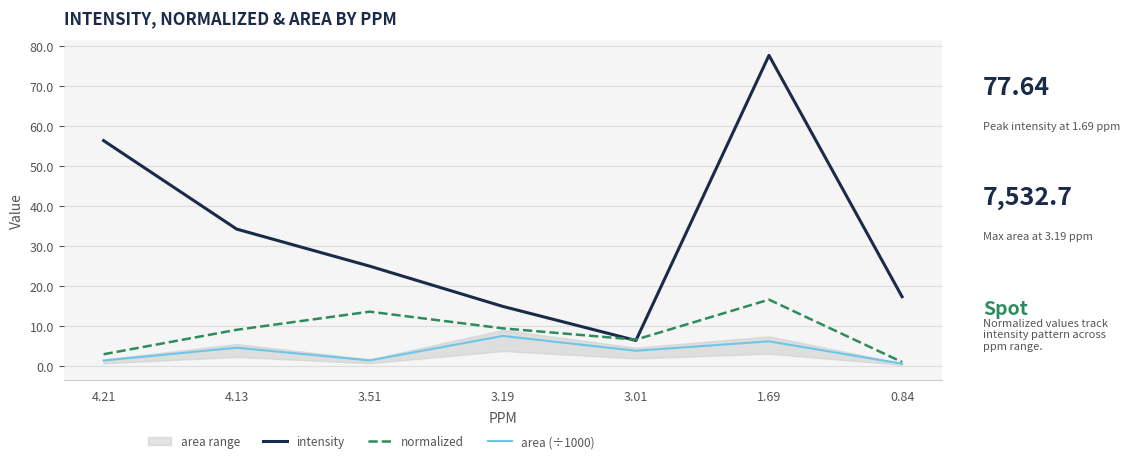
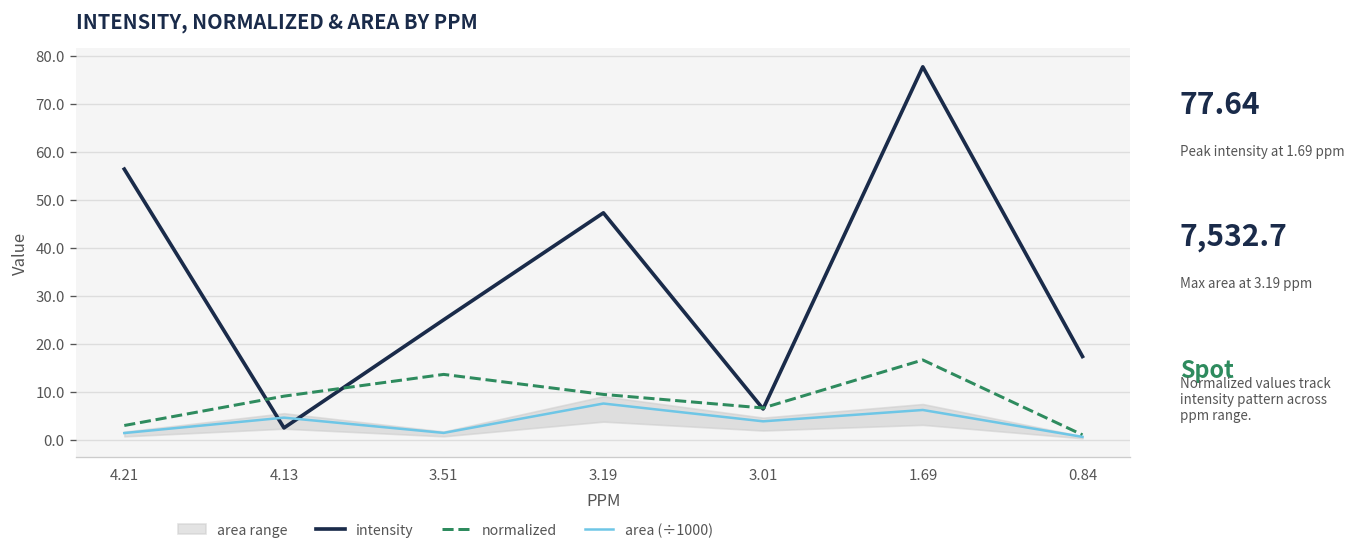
intensity, 4.13: 34 -> 2
intensity, 3.19: 15 -> 47
